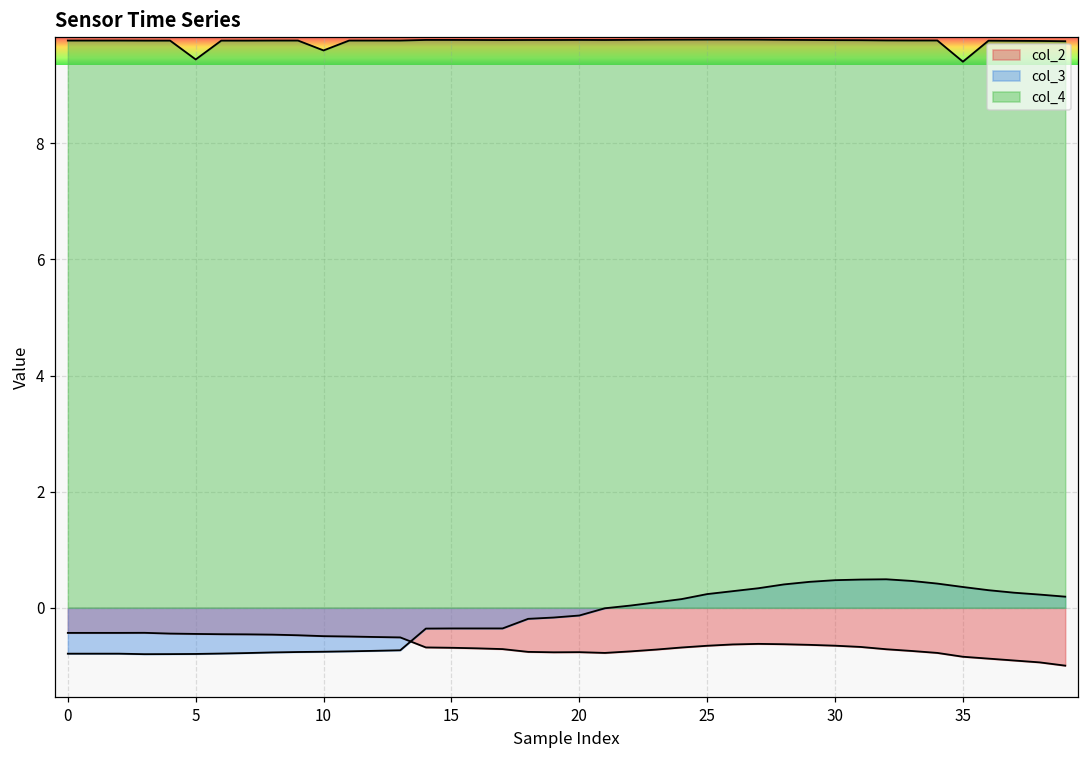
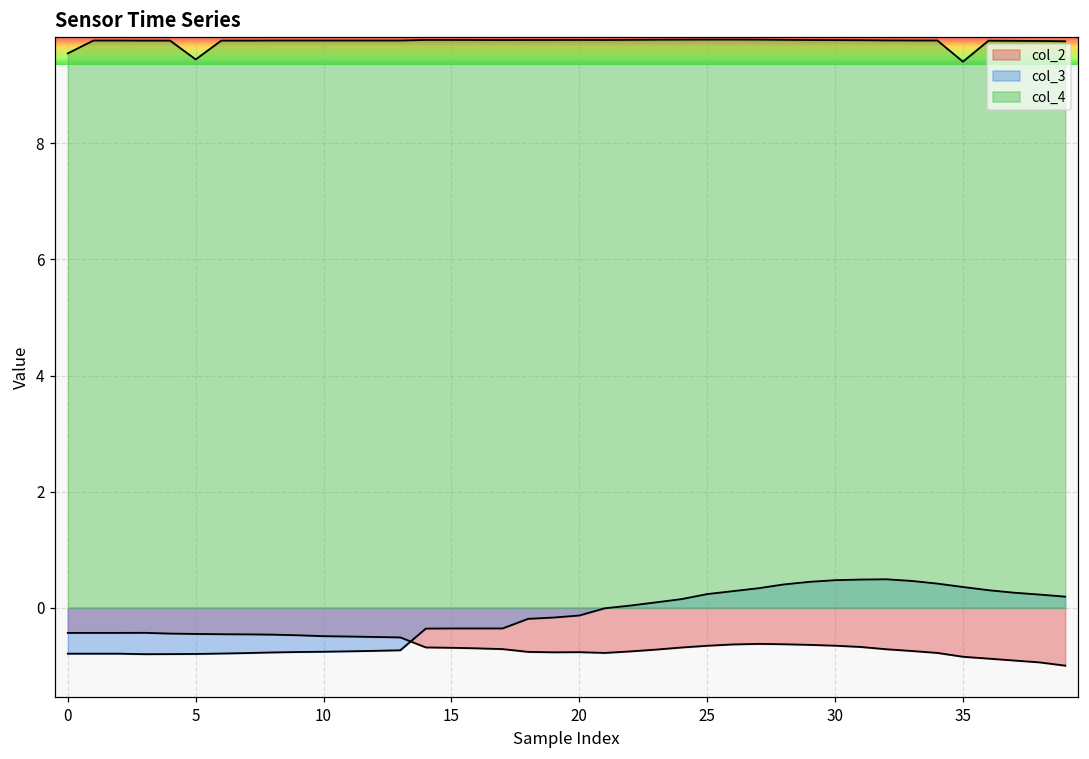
col_4, 0: 9.8 -> 9.5
col_4, 10: 9.6 -> 9.8
